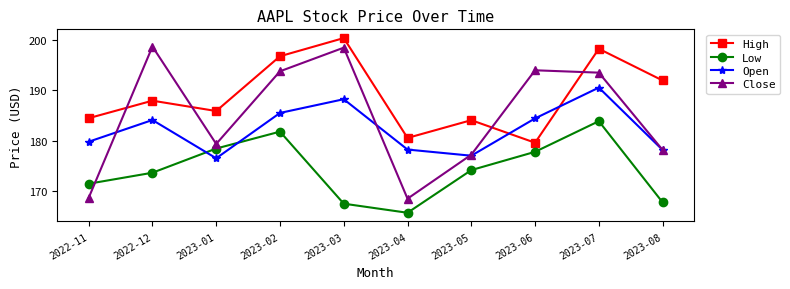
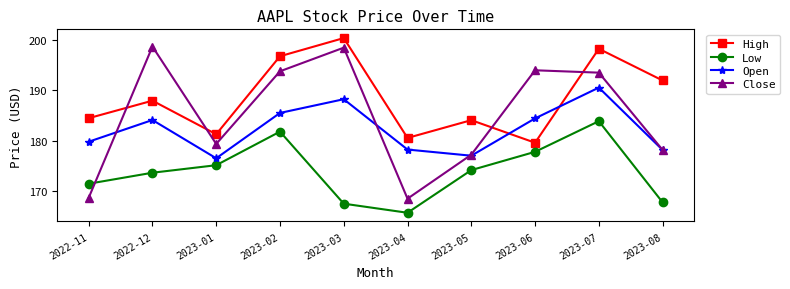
High, 2023-01: 186 -> 181
Low, 2023-01: 178 -> 175
